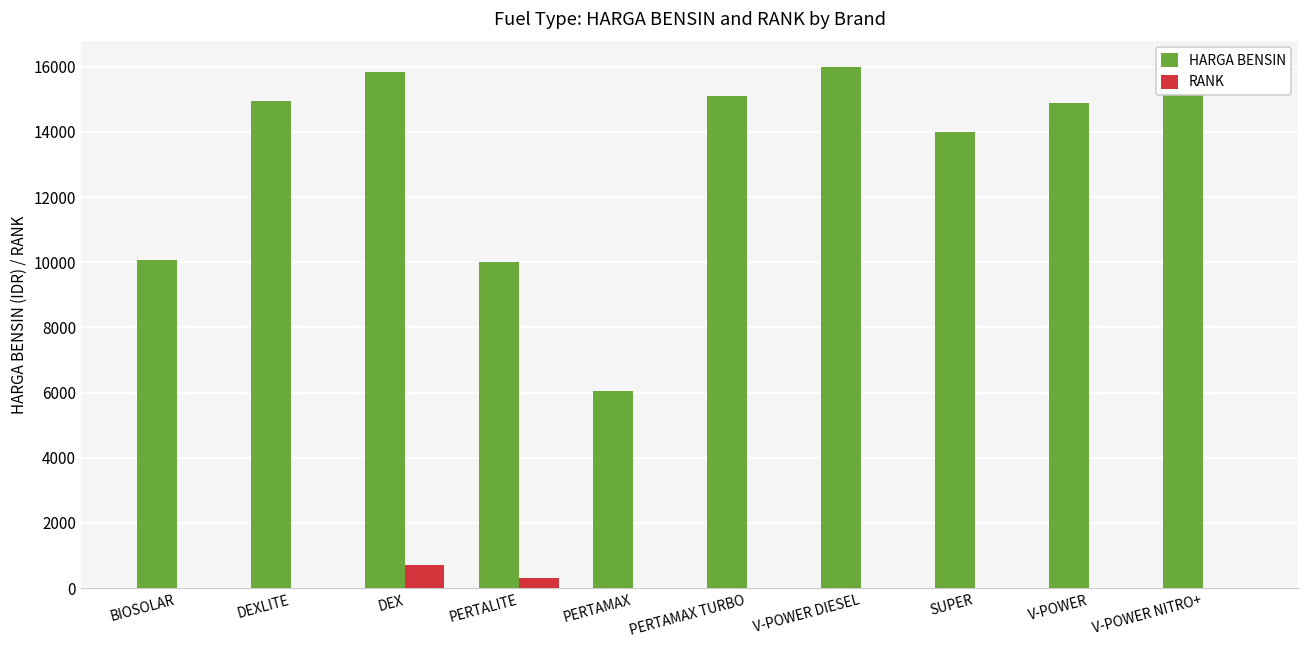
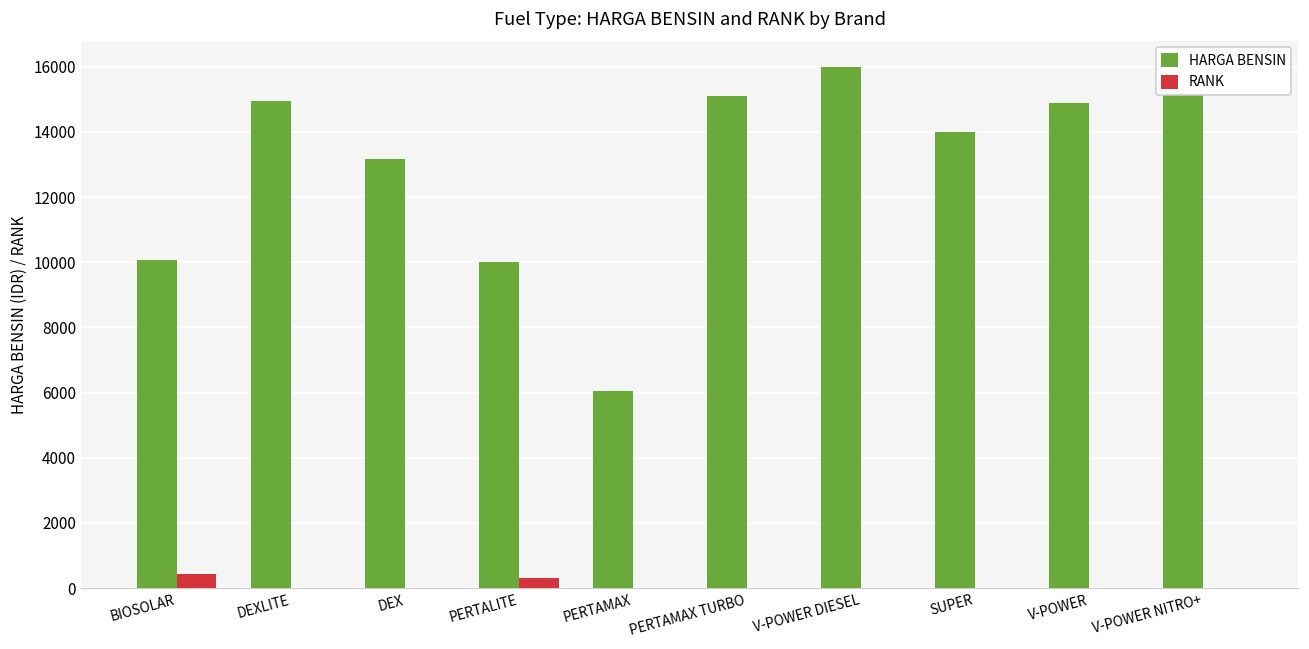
RANK, BIOSOLAR: 0 -> 400
HARGA BENSIN, DEX: 15900 -> 13200
RANK, DEX: 700 -> 0
